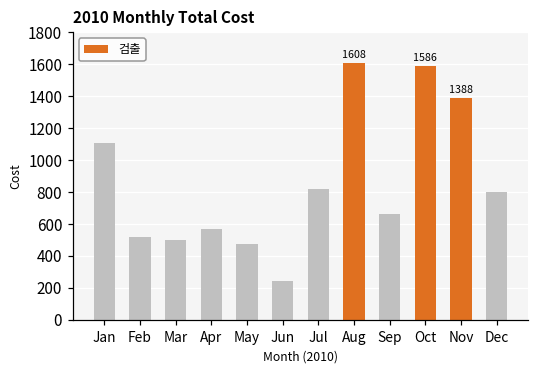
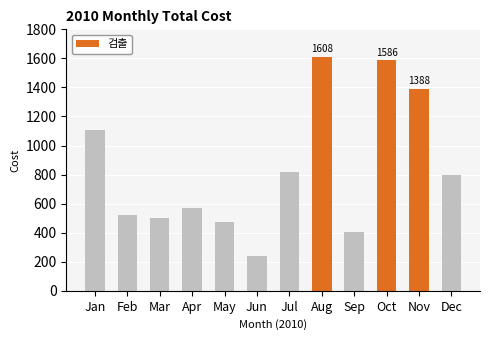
Sep: 660 -> 400
